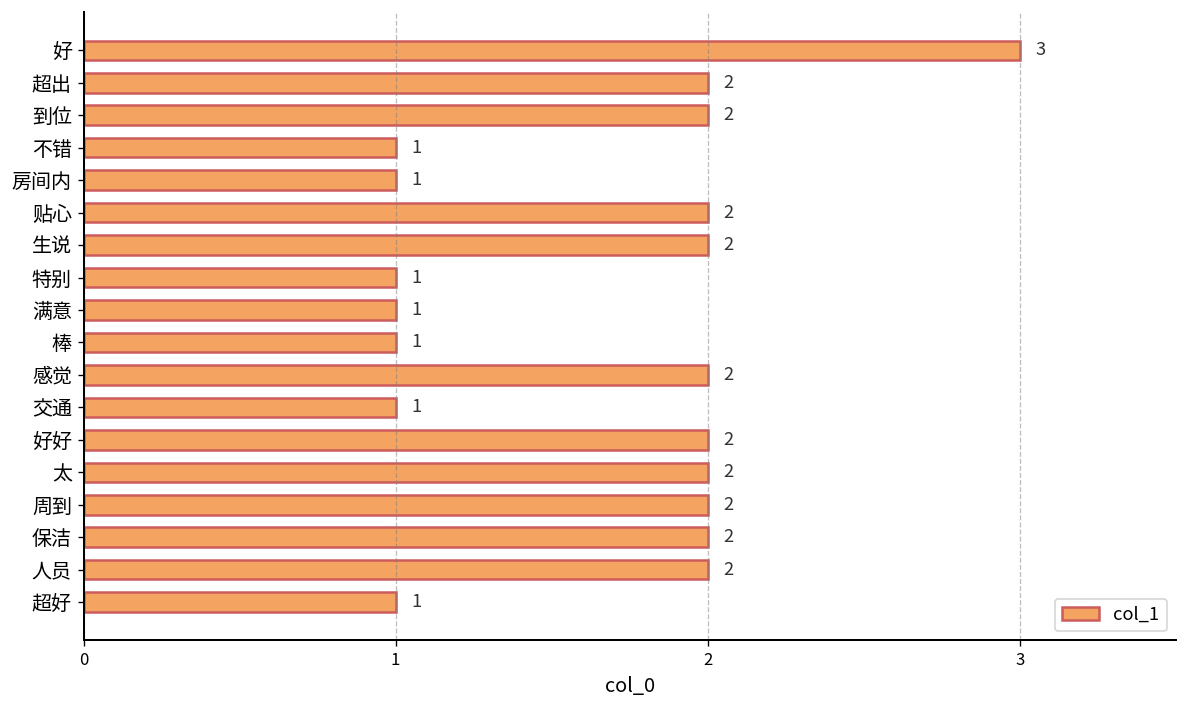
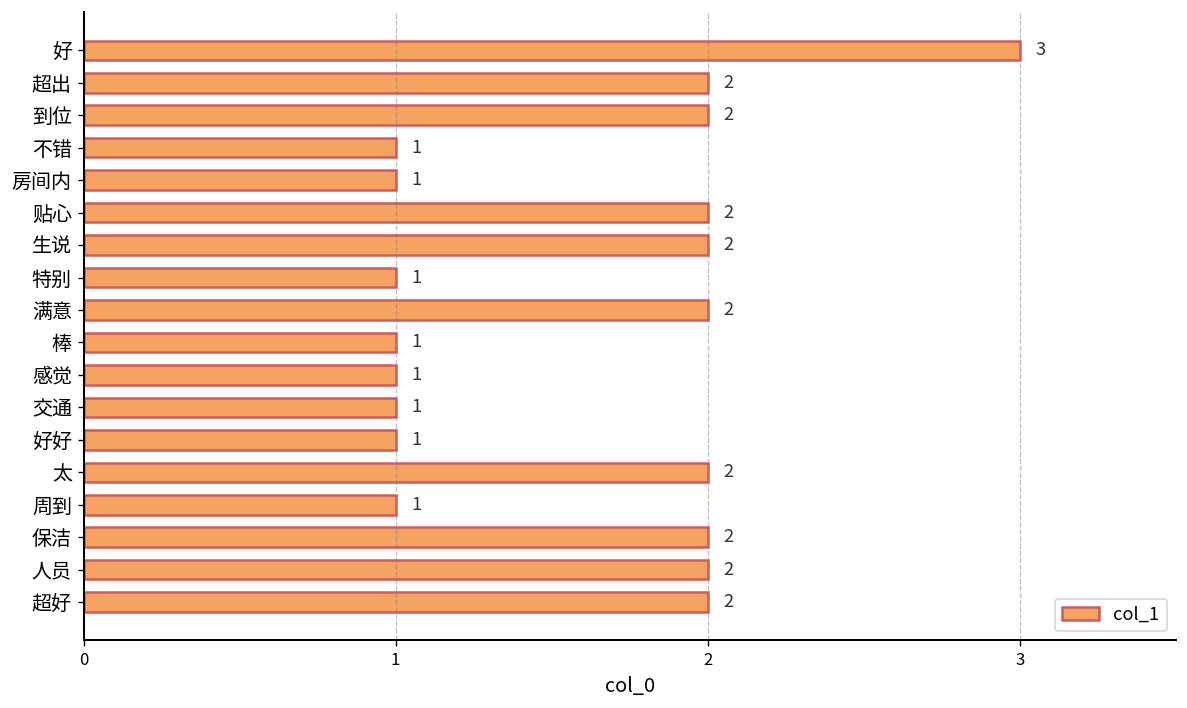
满意: 1 -> 2
感觉: 2 -> 1
好好: 2 -> 1
周到: 2 -> 1
超好: 1 -> 2
